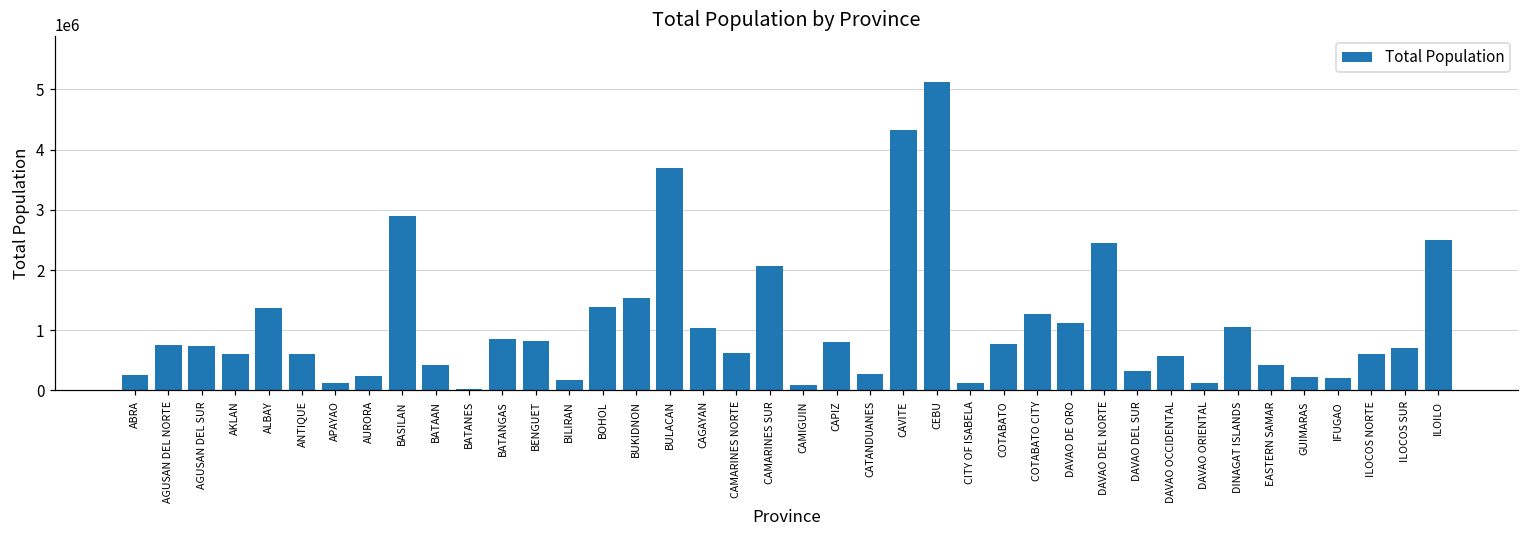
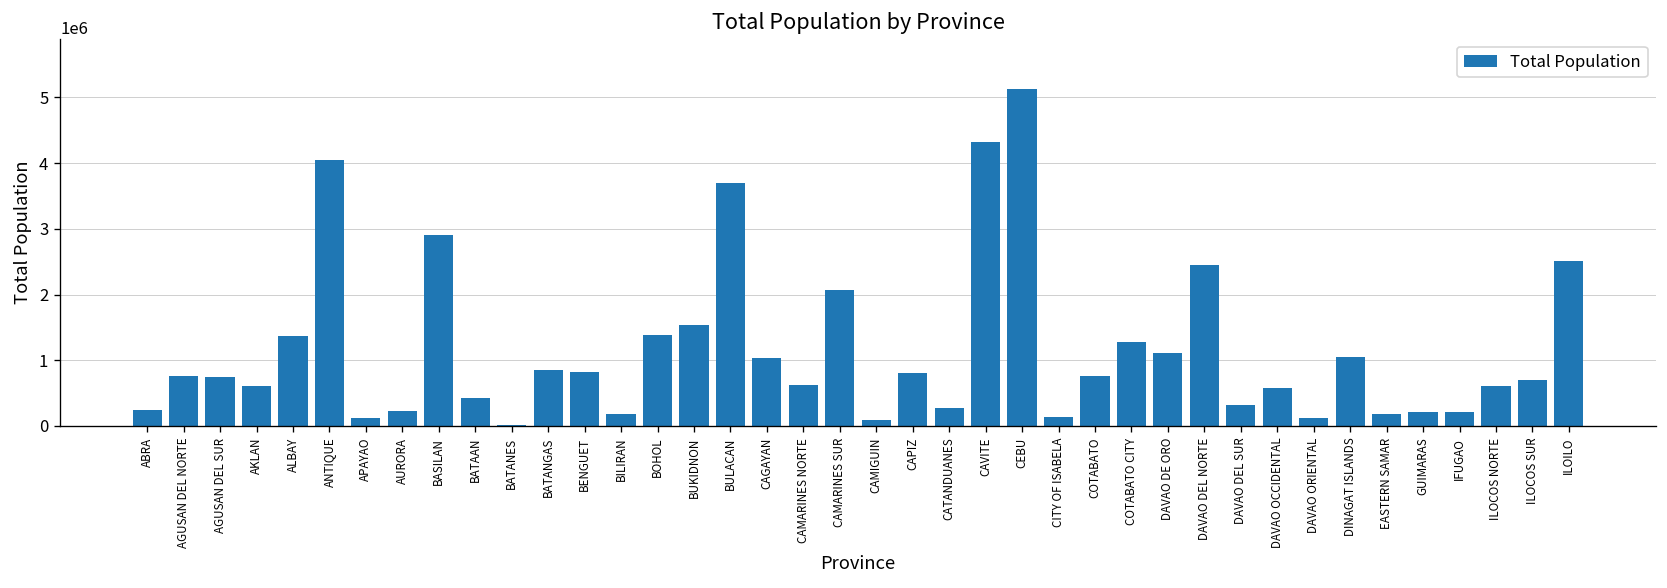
ANTIQUE: 600000 -> 4000000
EASTERN SAMAR: 400000 -> 200000
